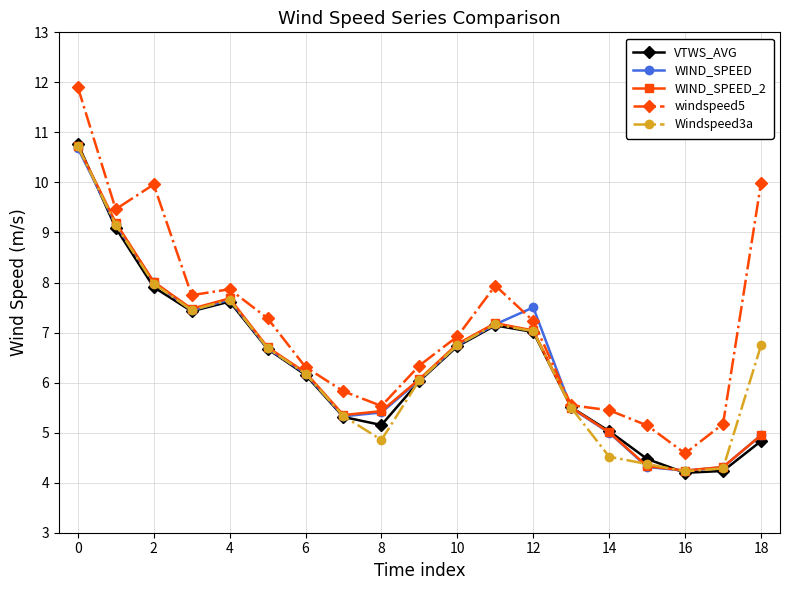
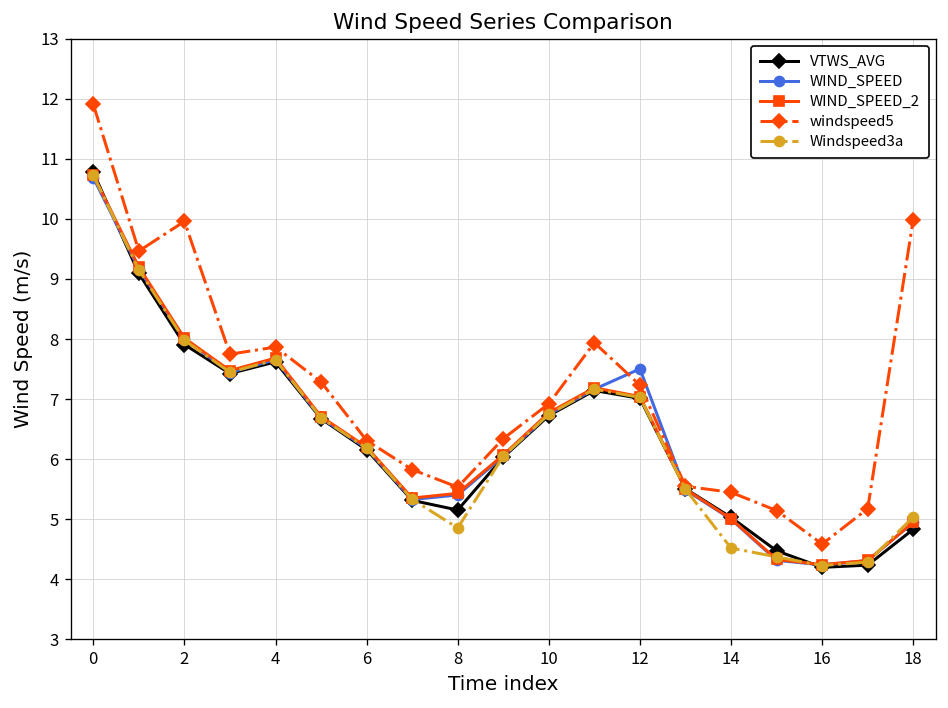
Windspeed3a, 18: 6.7 -> 5.0
